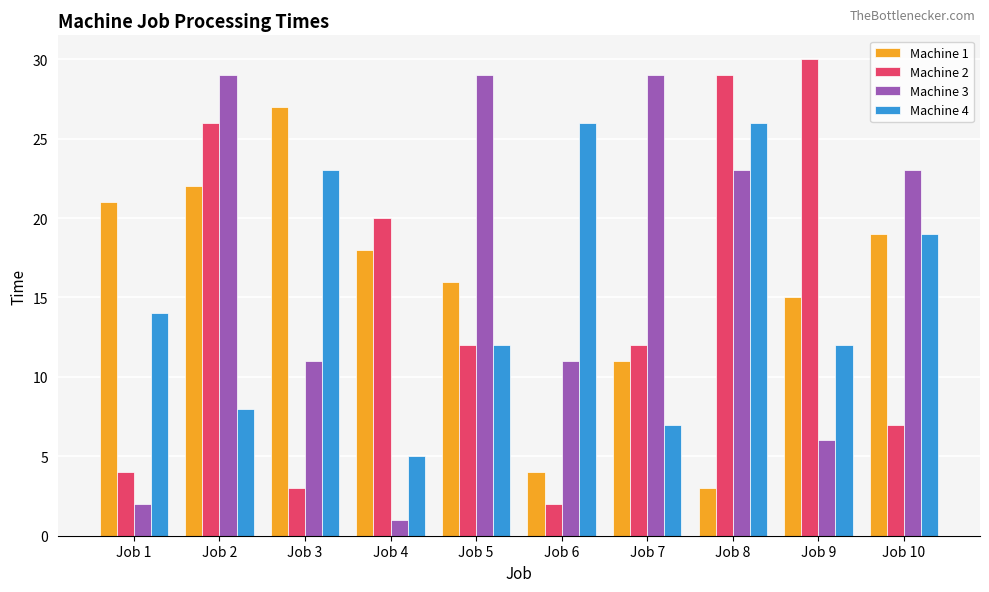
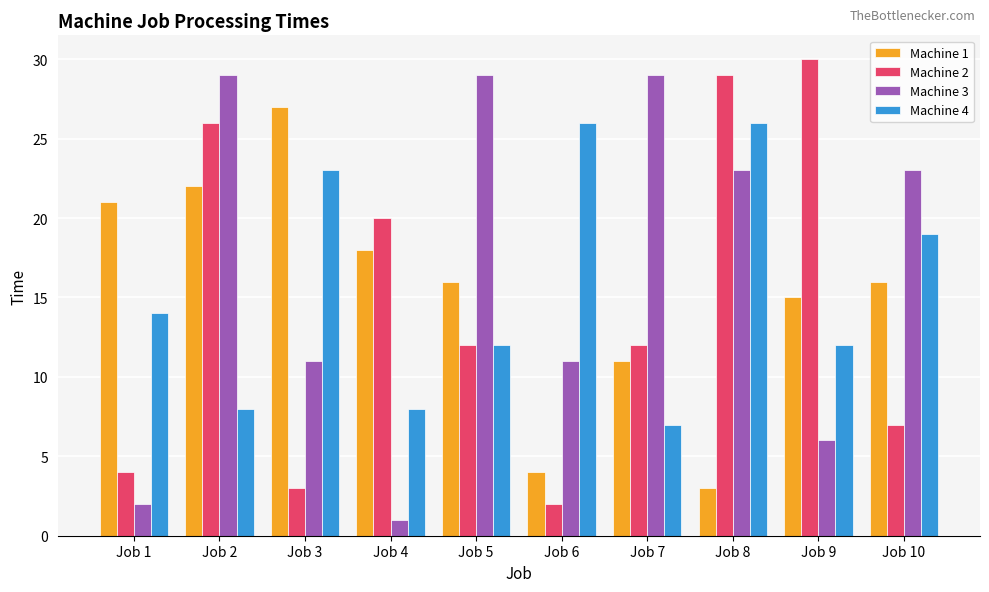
Machine 4, Job 4: 5 -> 8
Machine 1, Job 10: 19 -> 16
